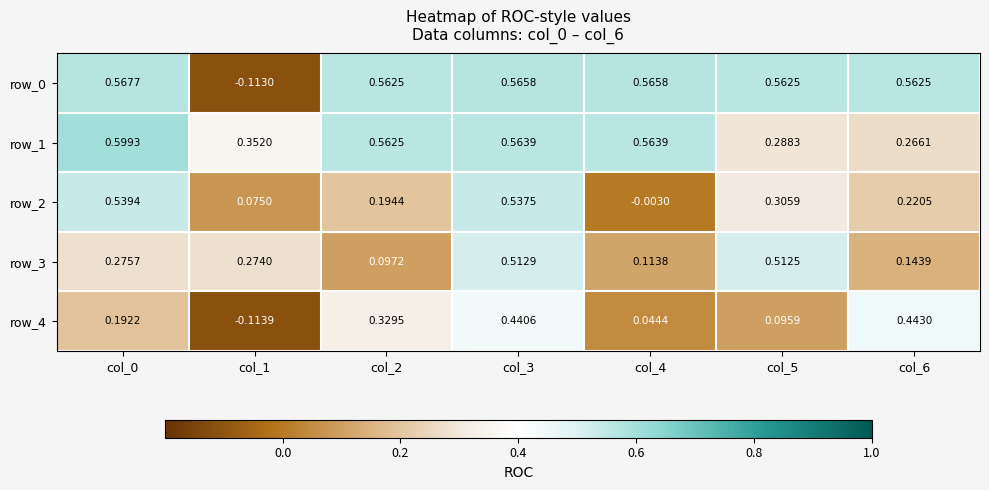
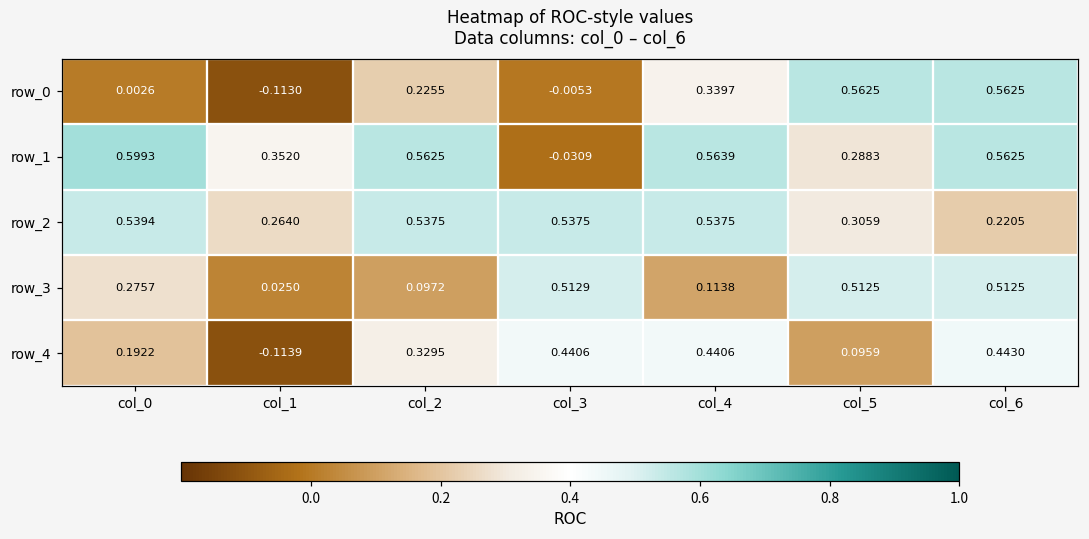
row_0, col_0: 0.5677 -> 0.0026
row_0, col_2: 0.5625 -> 0.2255
row_0, col_3: 0.5658 -> -0.0053
row_0, col_4: 0.5658 -> 0.3397
row_1, col_3: 0.5639 -> -0.0309
row_1, col_6: 0.2661 -> 0.5625
row_2, col_1: 0.0750 -> 0.2640
row_2, col_2: 0.1944 -> 0.5375
row_2, col_4: -0.0030 -> 0.5375
row_3, col_1: 0.2740 -> 0.0250
row_3, col_6: 0.1439 -> 0.5125
row_4, col_4: 0.0444 -> 0.4406
